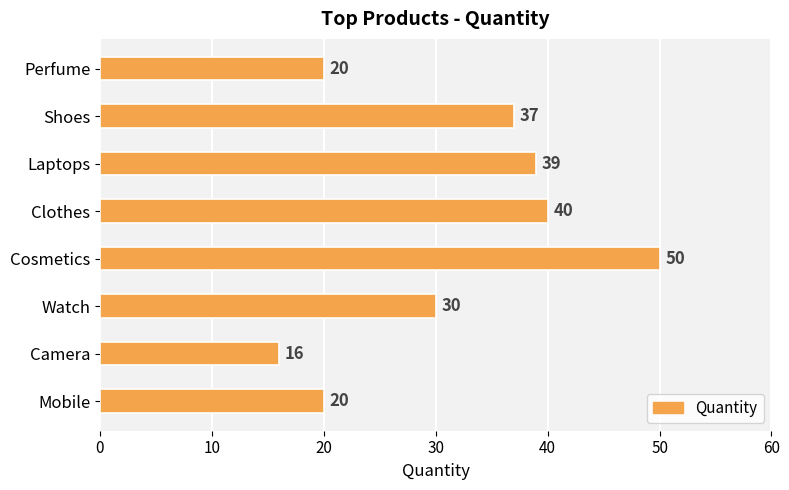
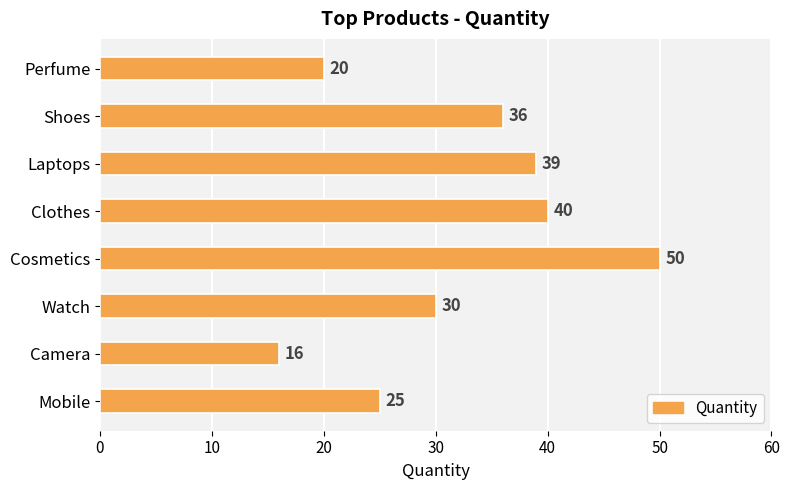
Shoes: 37 -> 36
Mobile: 20 -> 25
